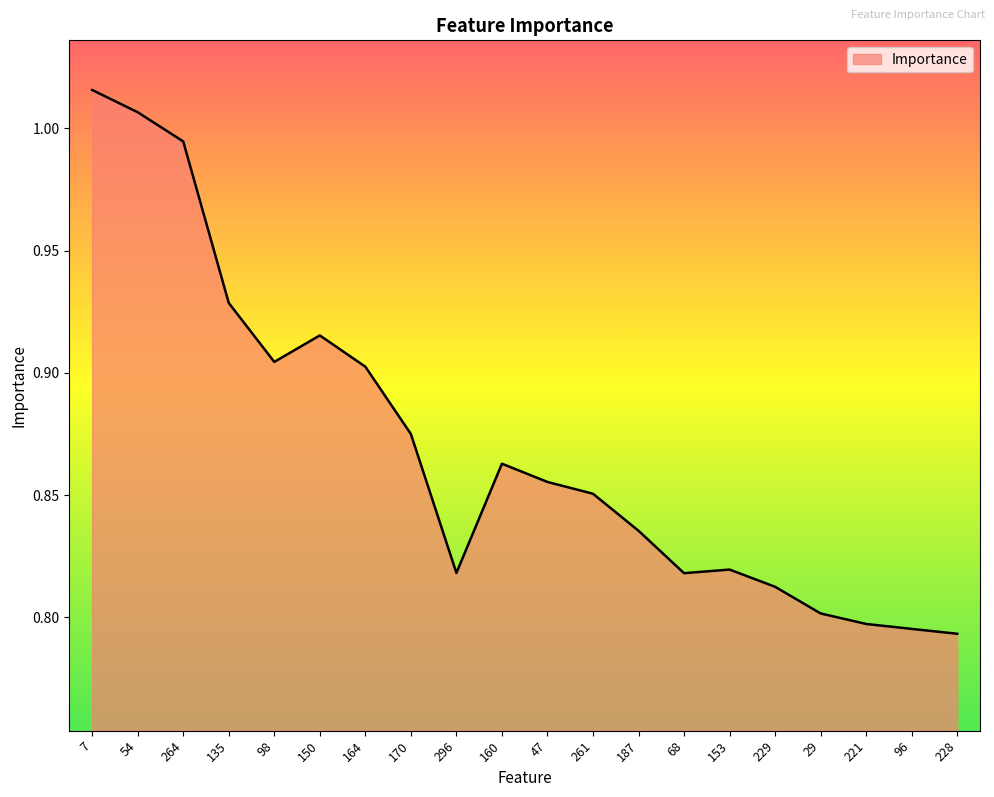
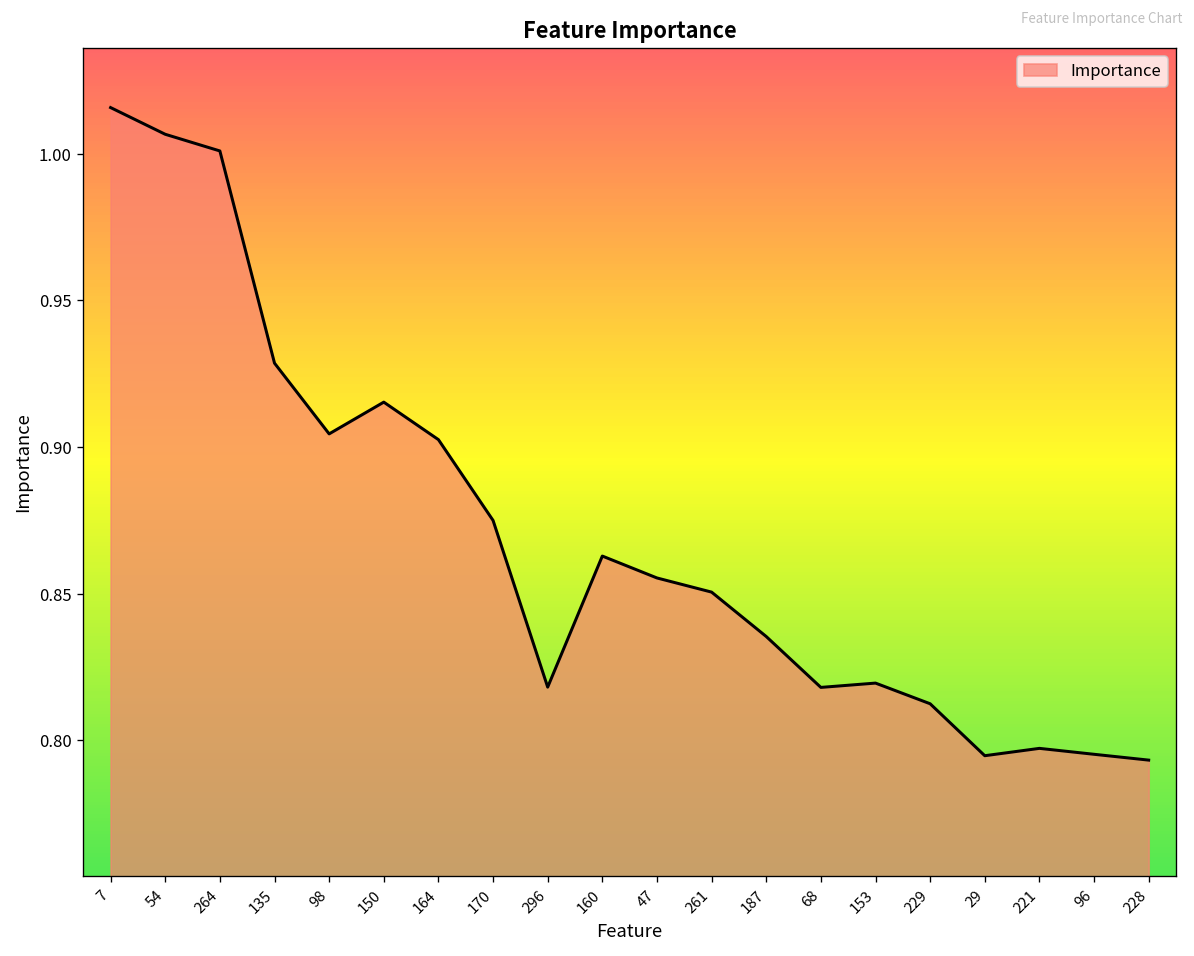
264: 0.995 -> 1.001
29: 0.802 -> 0.795
